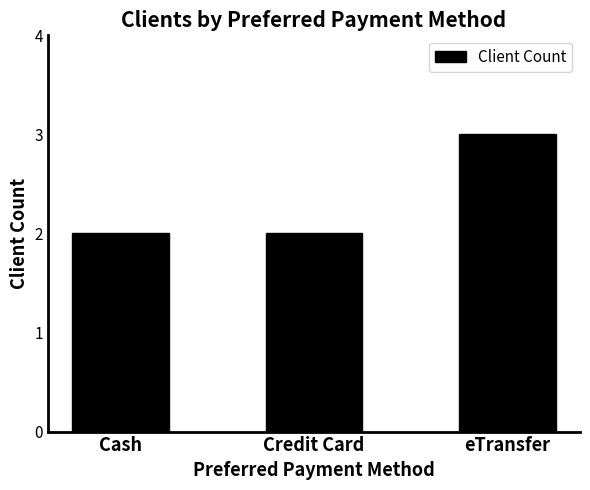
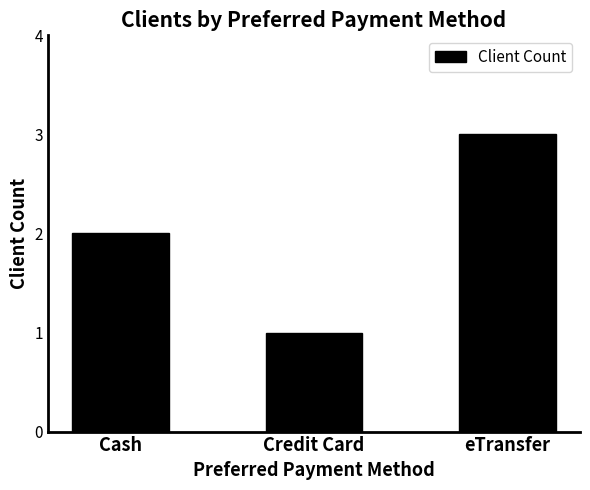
Credit Card: 2 -> 1
